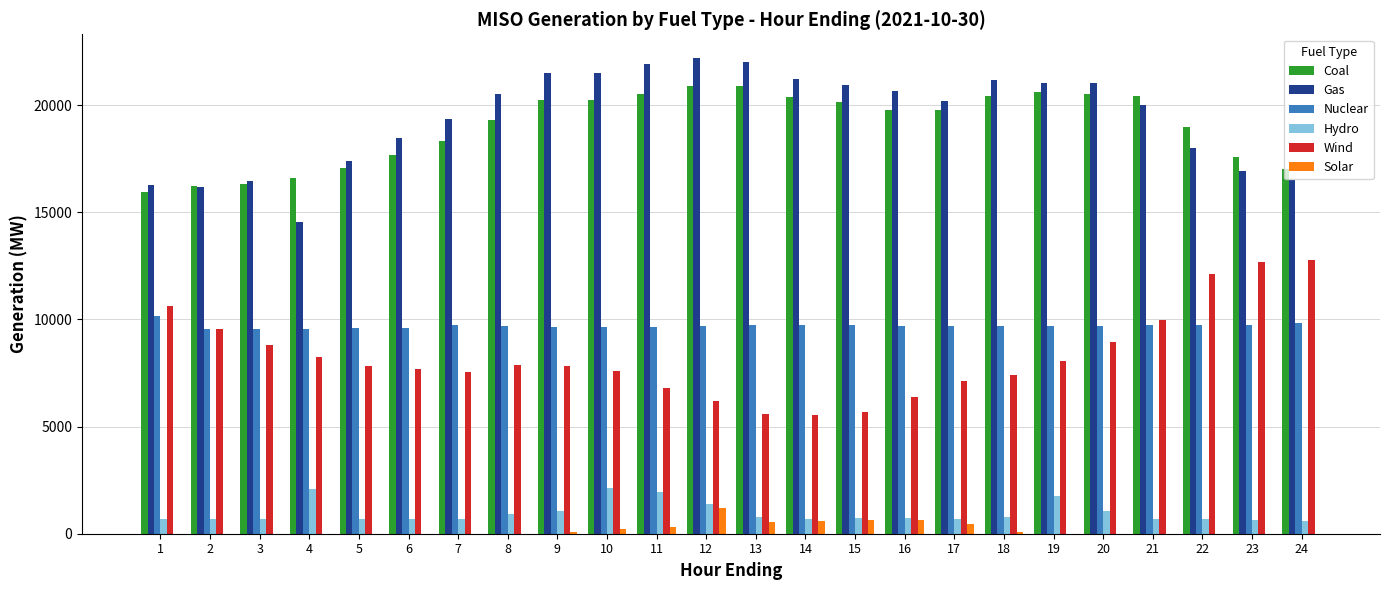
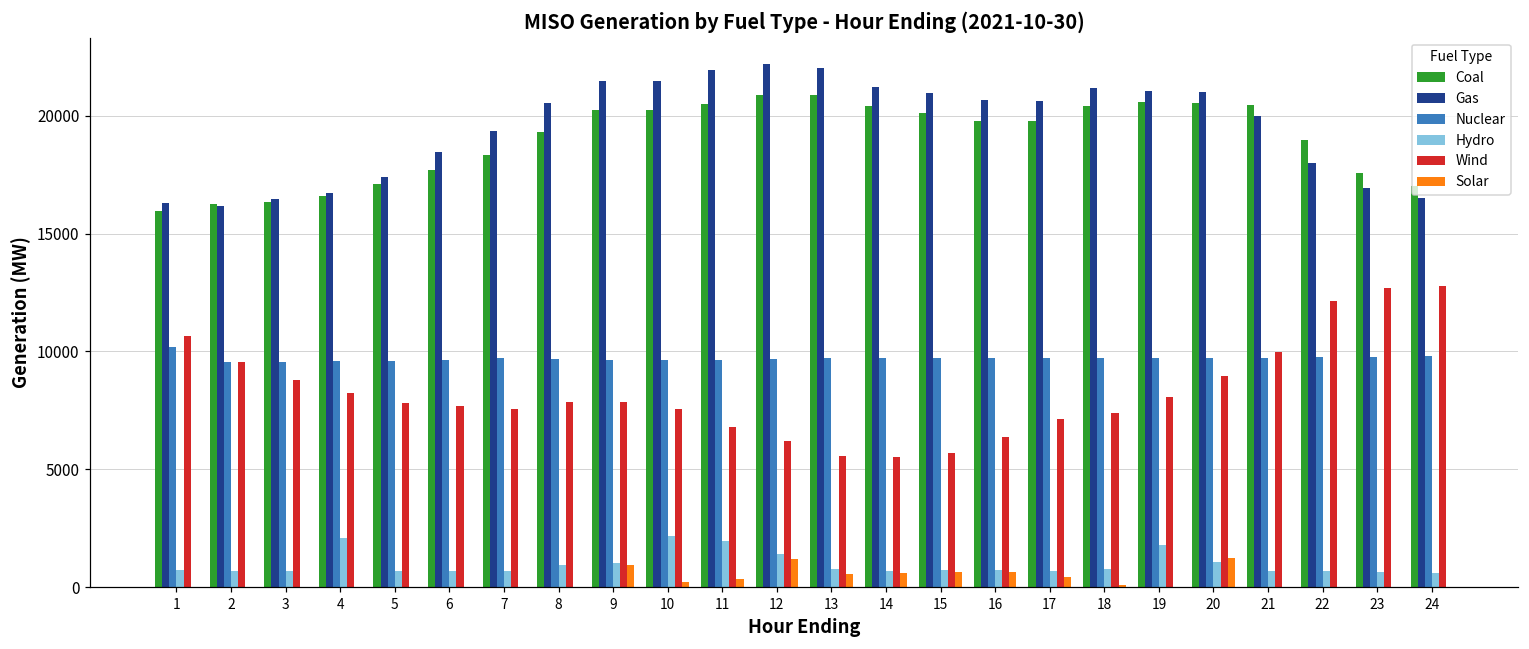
Gas, 4: 14500 -> 16700
Solar, 9: 100 -> 900
Gas, 17: 20200 -> 20600
Solar, 20: 0 -> 1200
